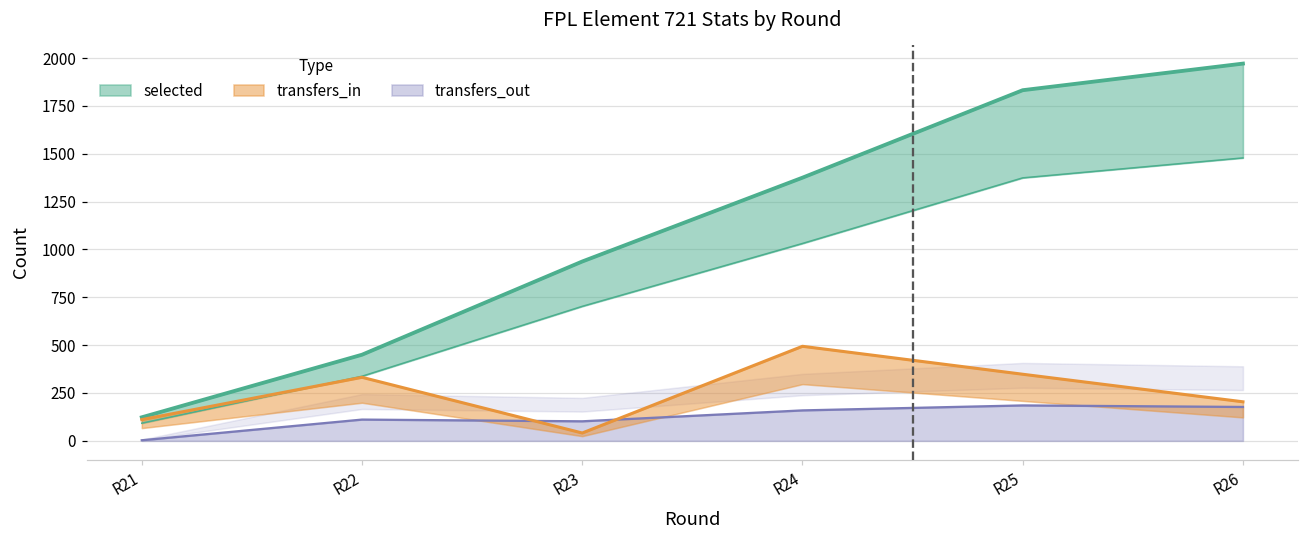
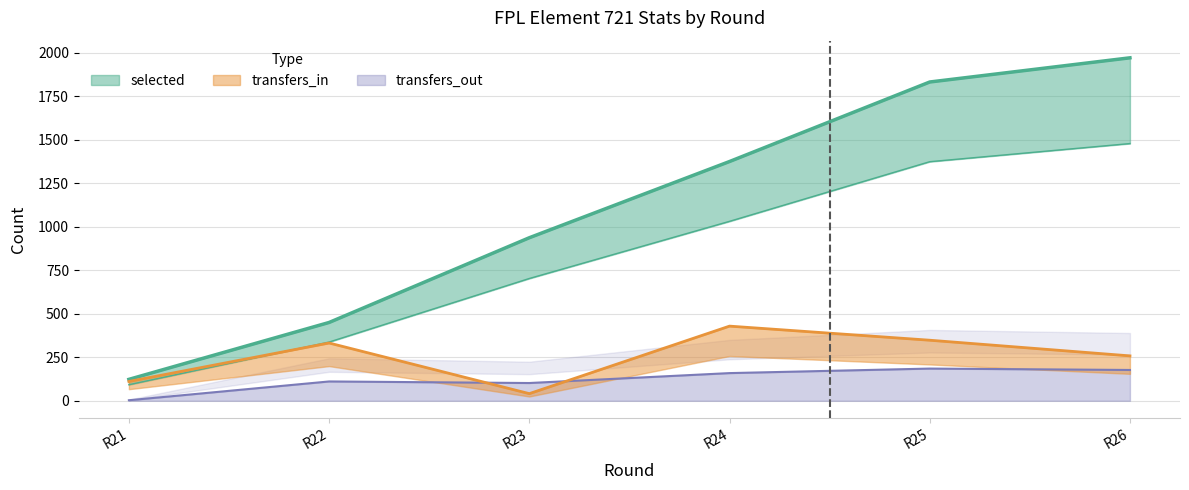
transfers_in, R24: 490 -> 430
transfers_in, R26: 200 -> 260
